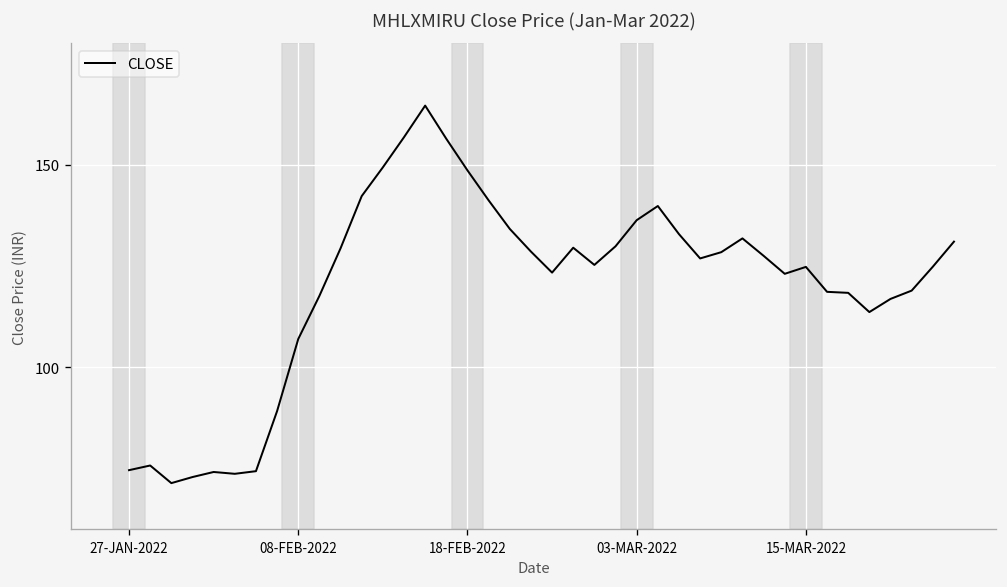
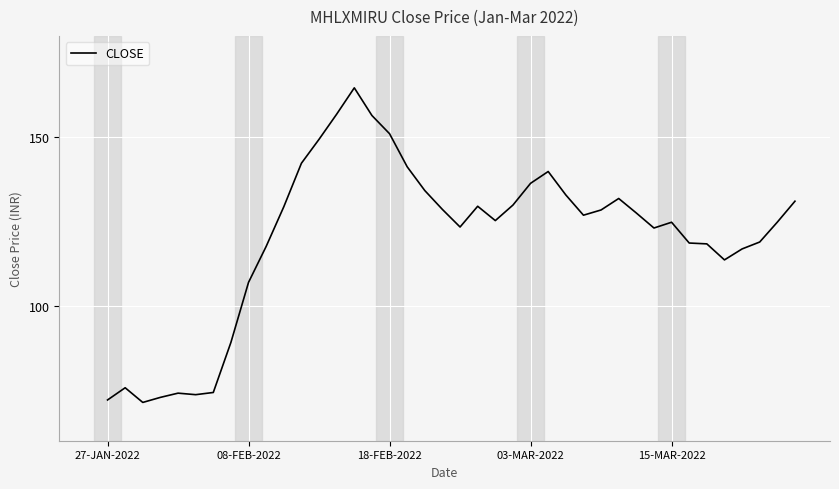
27-JAN-2022: 75 -> 72
18-FEB-2022: 149 -> 151
